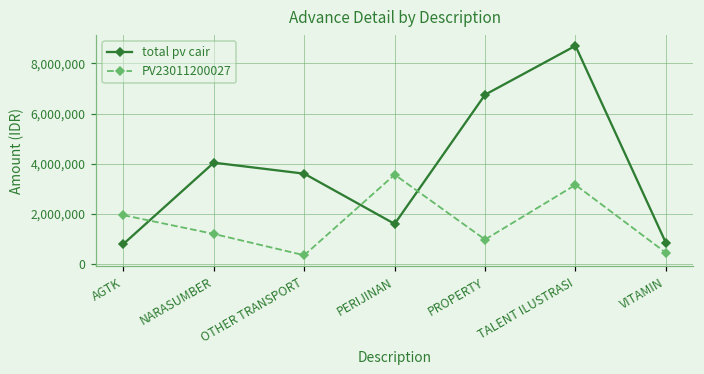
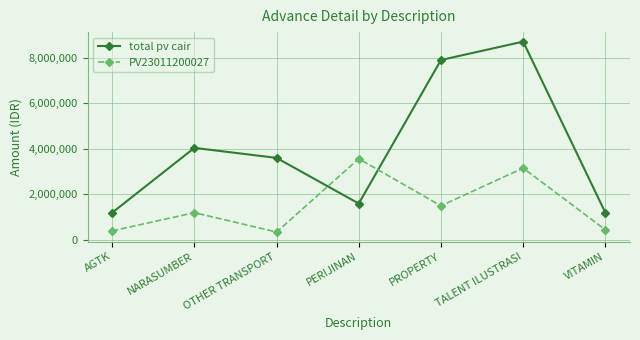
total pv cair, AGTK: 800,000 -> 1,200,000
PV23011200027, AGTK: 1,900,000 -> 400,000
total pv cair, PROPERTY: 6,800,000 -> 7,900,000
PV23011200027, PROPERTY: 1,000,000 -> 1,500,000
total pv cair, VITAMIN: 800,000 -> 1,200,000
